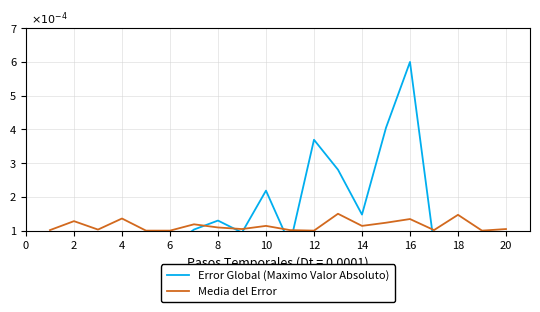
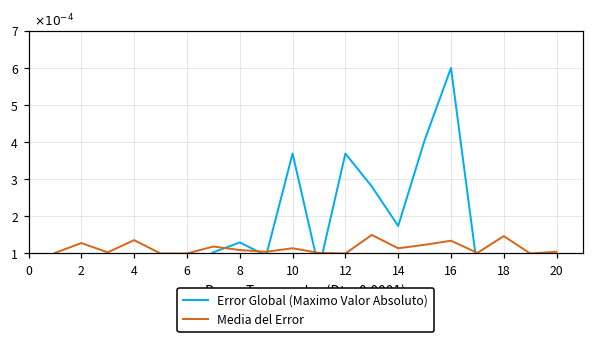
Error Global (Maximo Valor Absoluto), 10: 2.2 -> 3.7
Error Global (Maximo Valor Absoluto), 14: 1.5 -> 1.7
